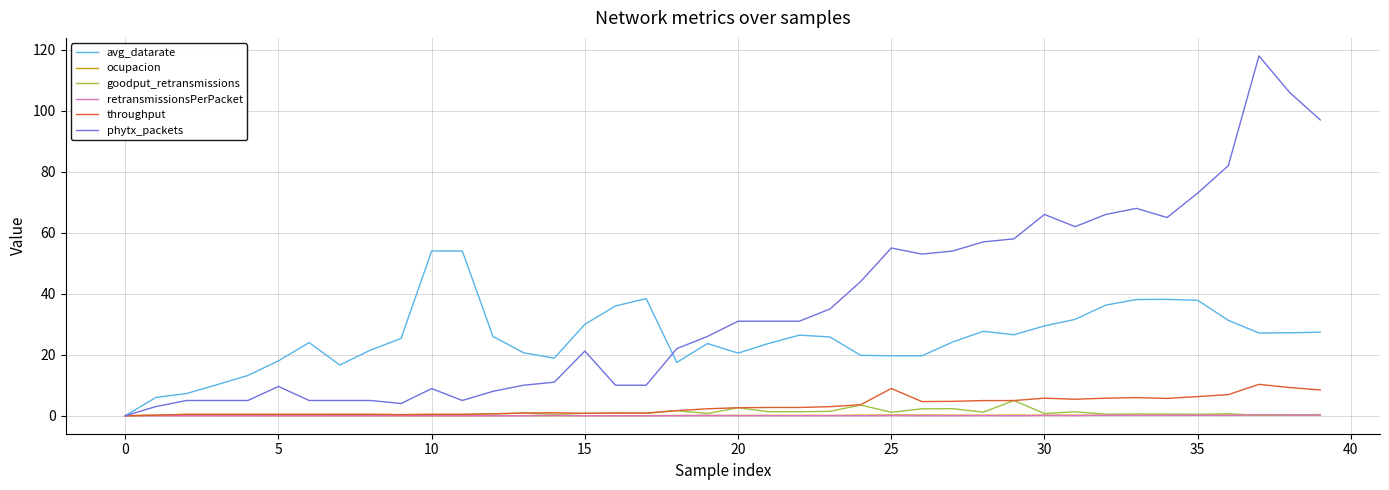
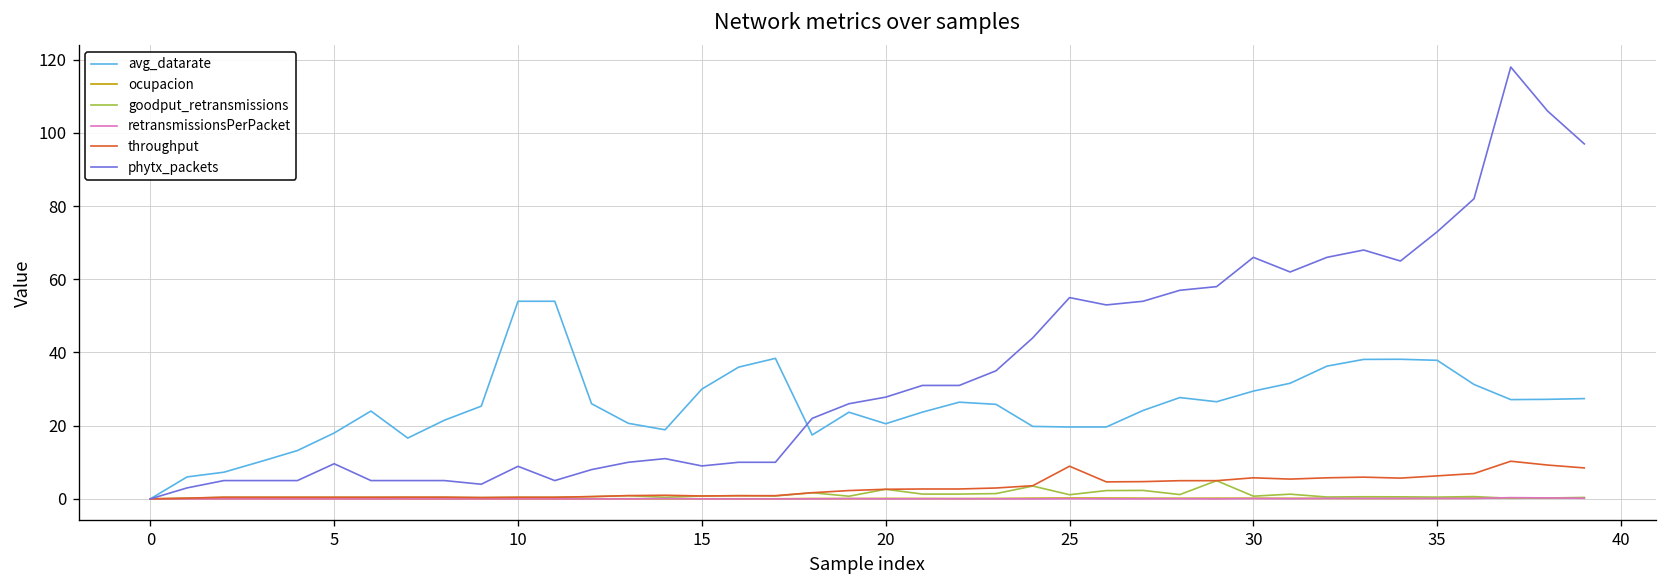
phytx_packets, 15: 21 -> 9
phytx_packets, 20: 31 -> 28
